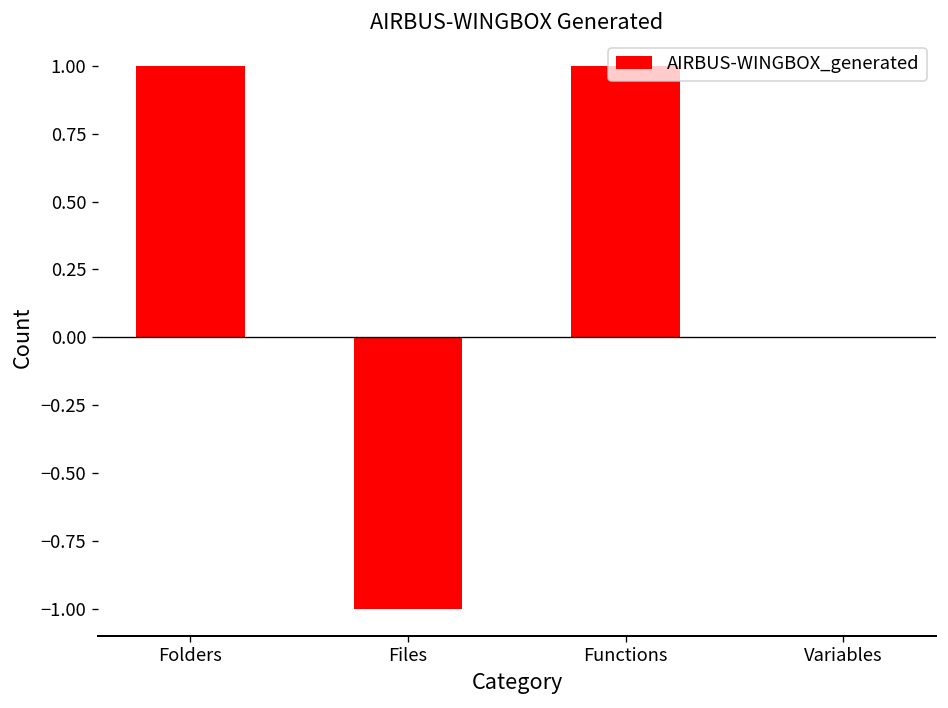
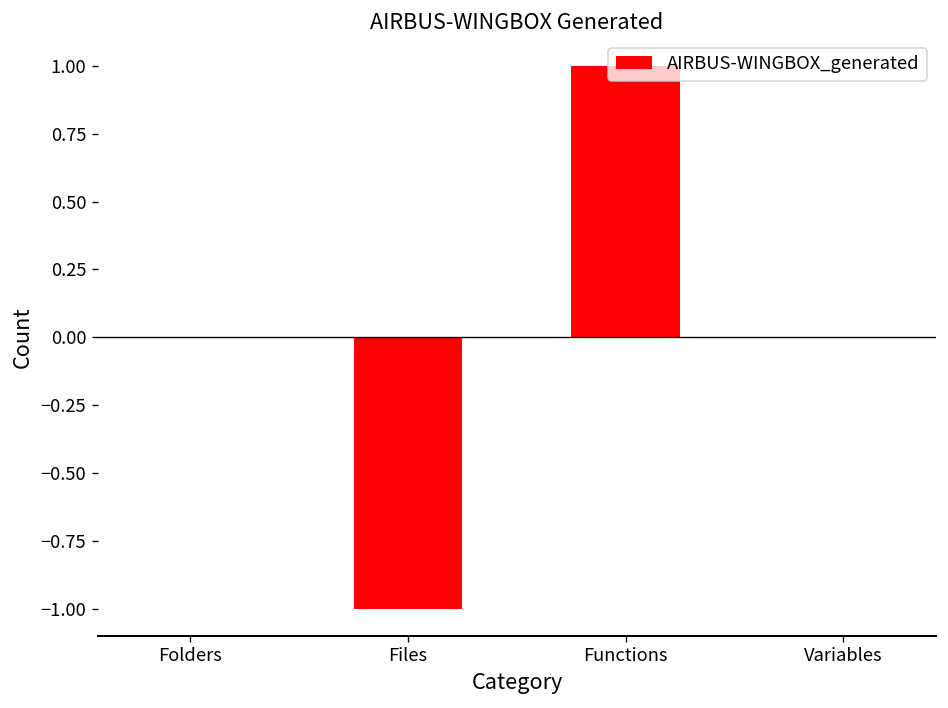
Folders: 1 -> 0
